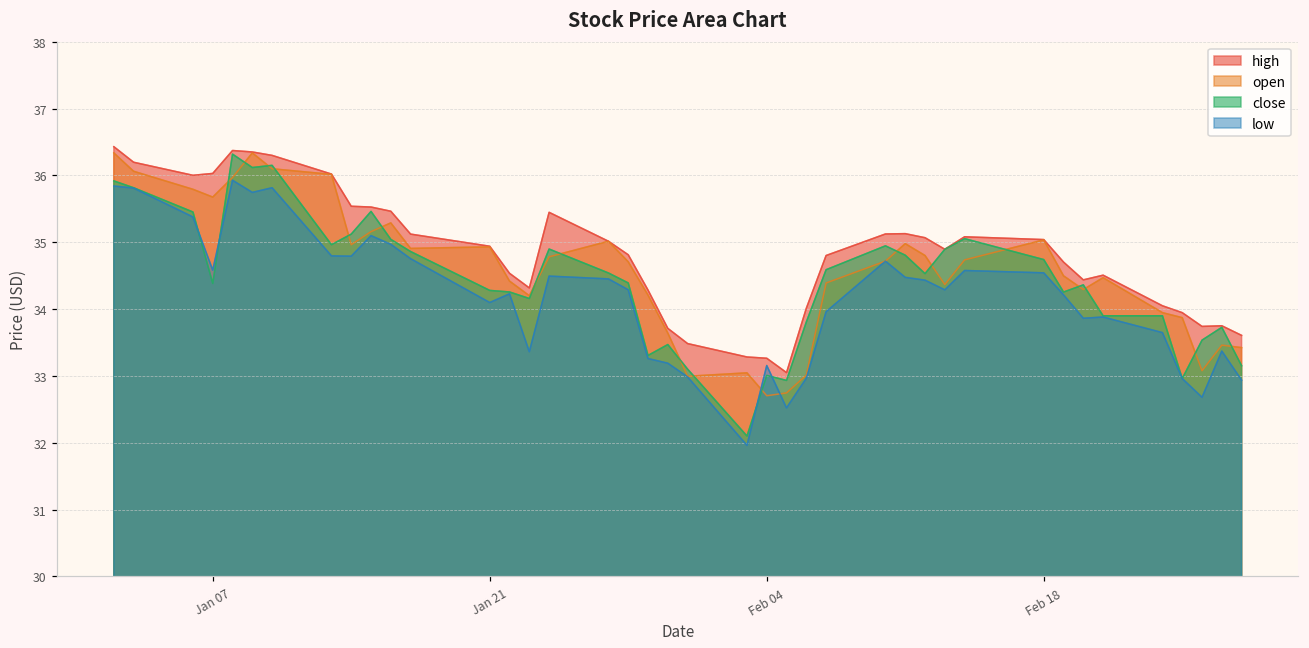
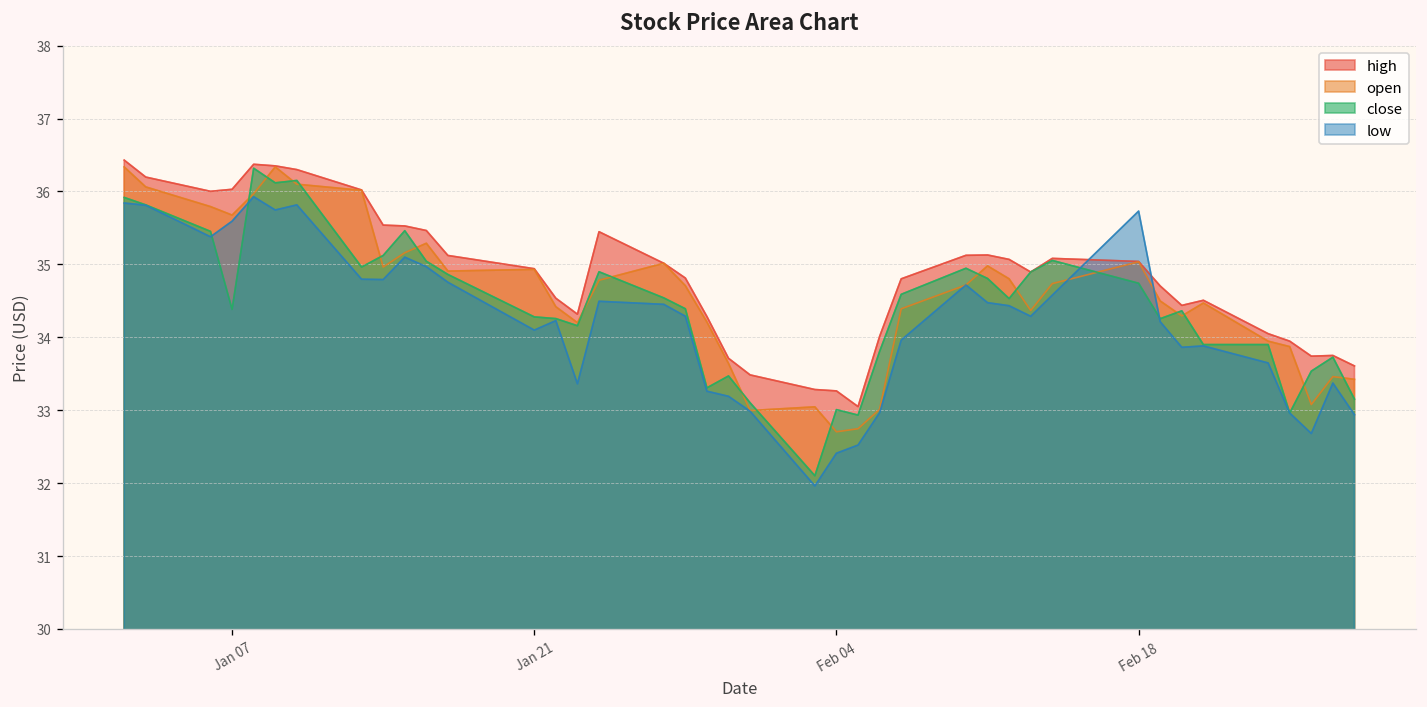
low, Jan 07: 34.6 -> 35.6
low, Feb 04: 33.2 -> 32.4
low, Feb 18: 34.5 -> 35.7
